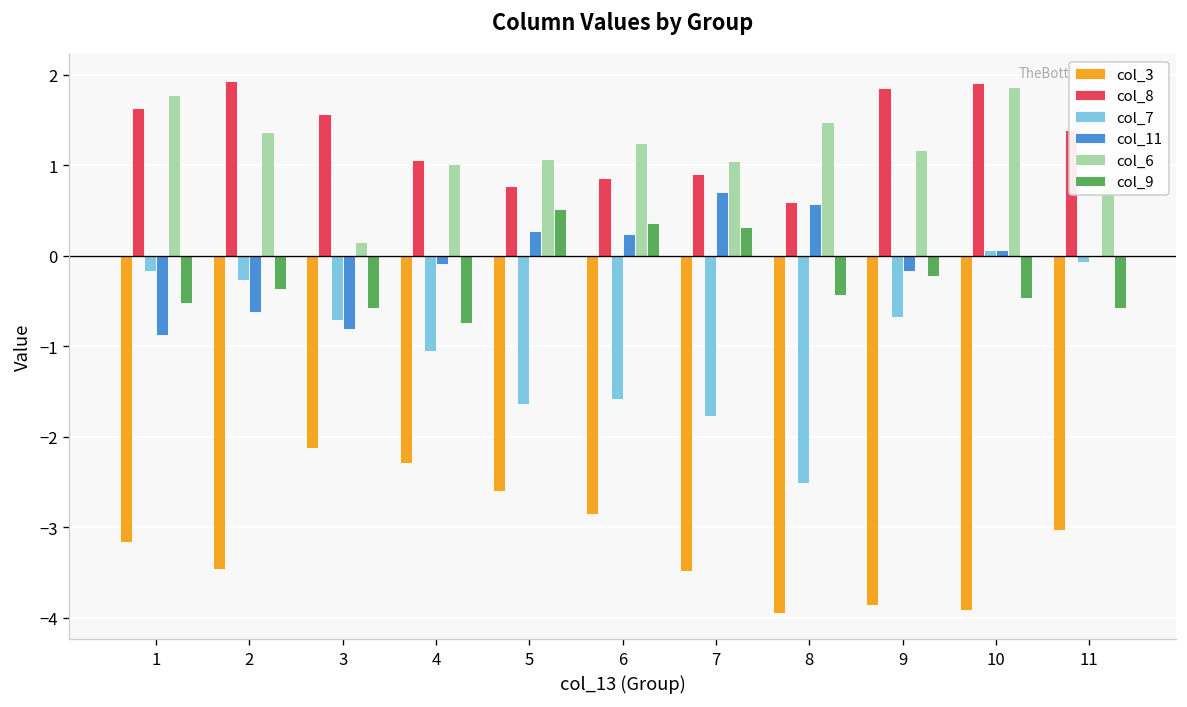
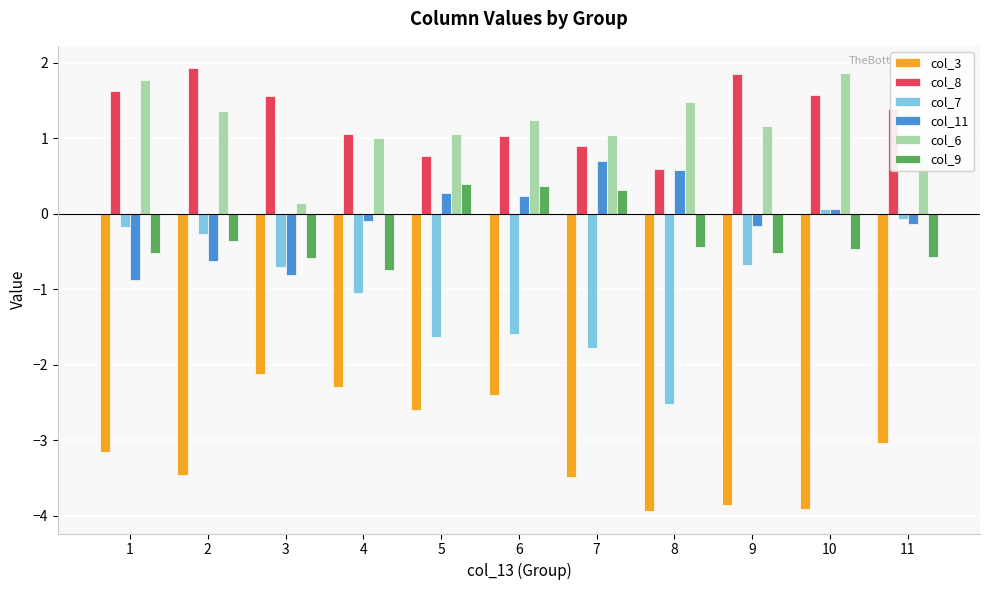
col_9, 5: 0.5 -> 0.4
col_3, 6: -2.9 -> -2.4
col_8, 6: 0.9 -> 1.0
col_9, 9: -0.2 -> -0.5
col_8, 10: 1.9 -> 1.6
col_11, 11: 0.0 -> -0.1
